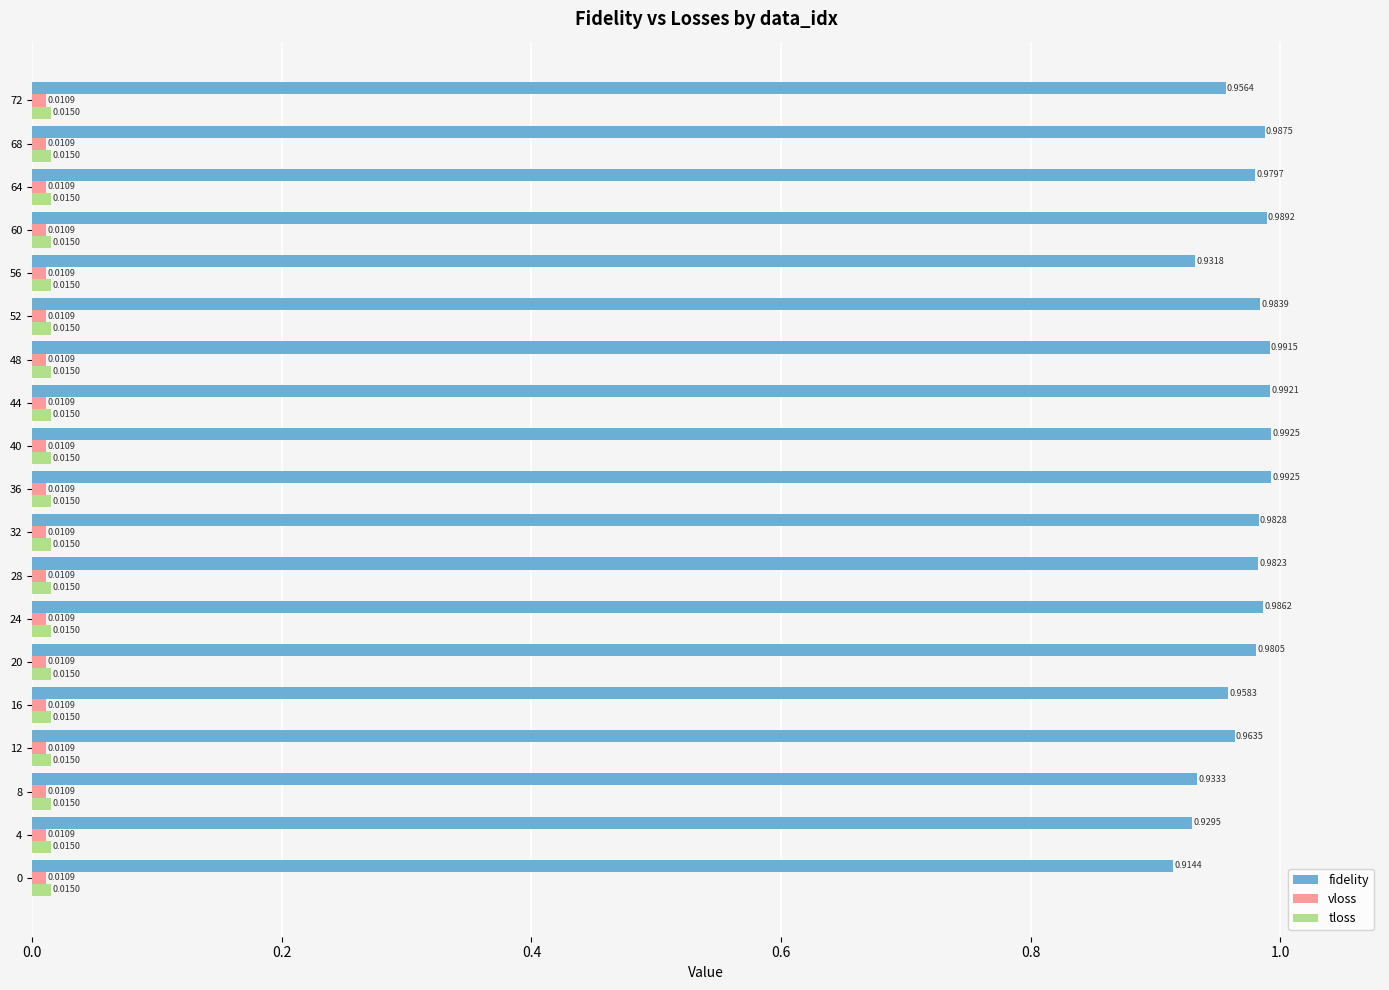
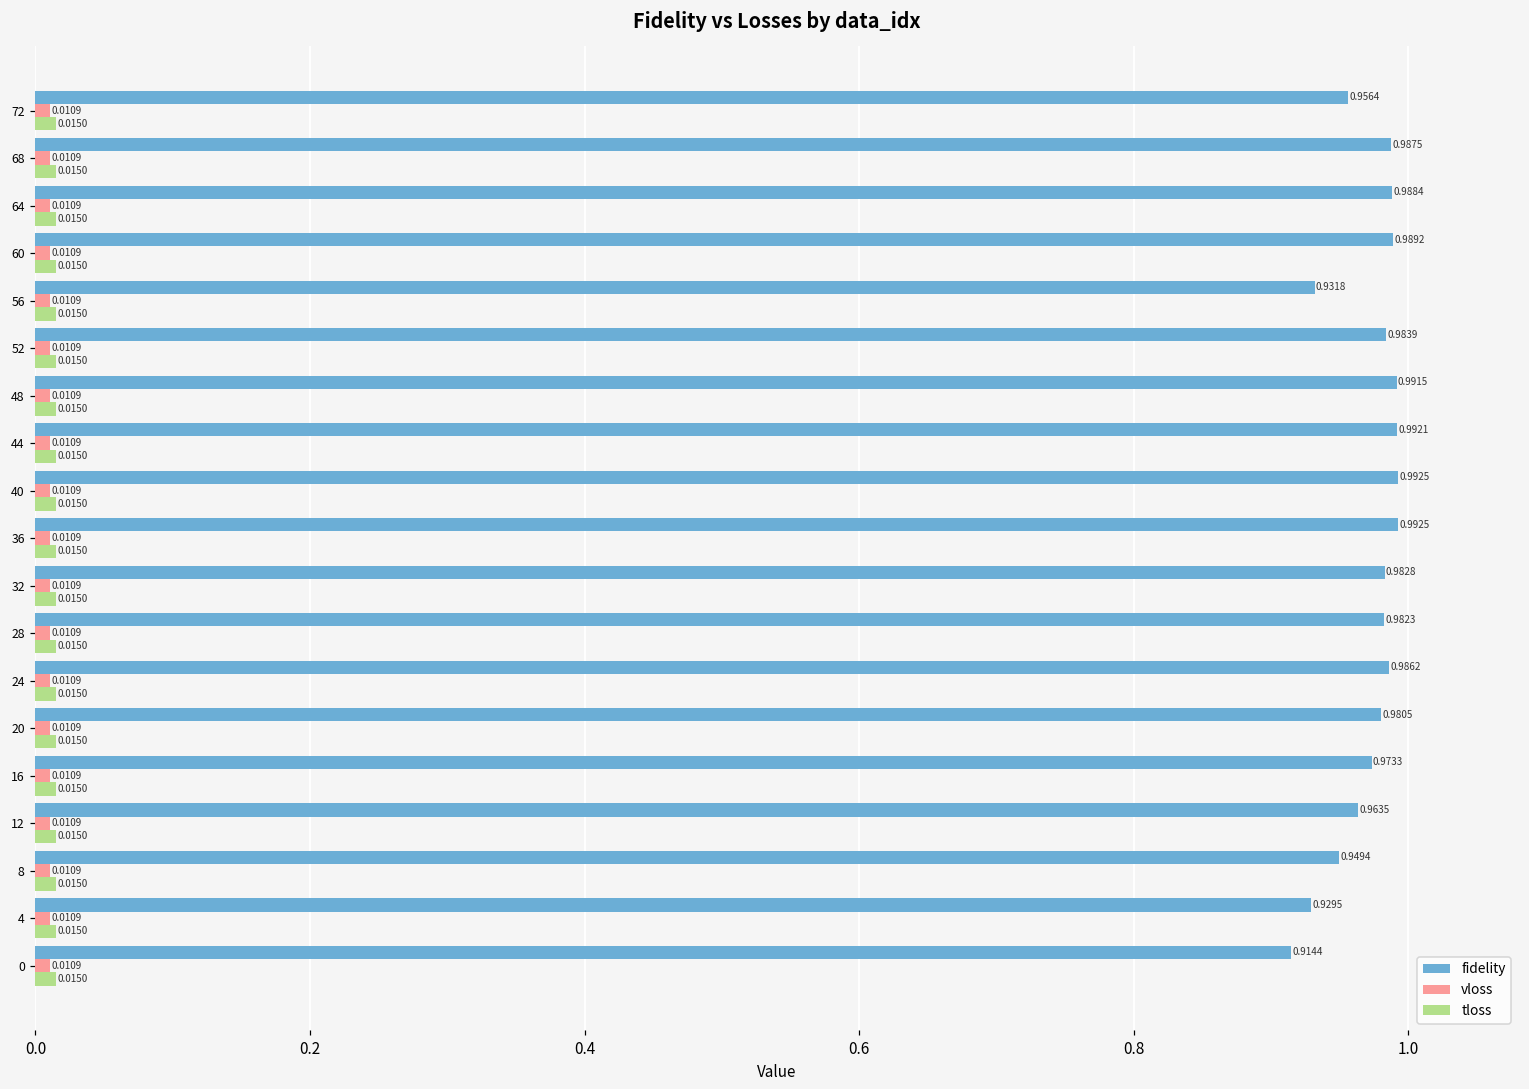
fidelity, 64: 0.9797 -> 0.9884
fidelity, 16: 0.9583 -> 0.9733
fidelity, 8: 0.9333 -> 0.9494
